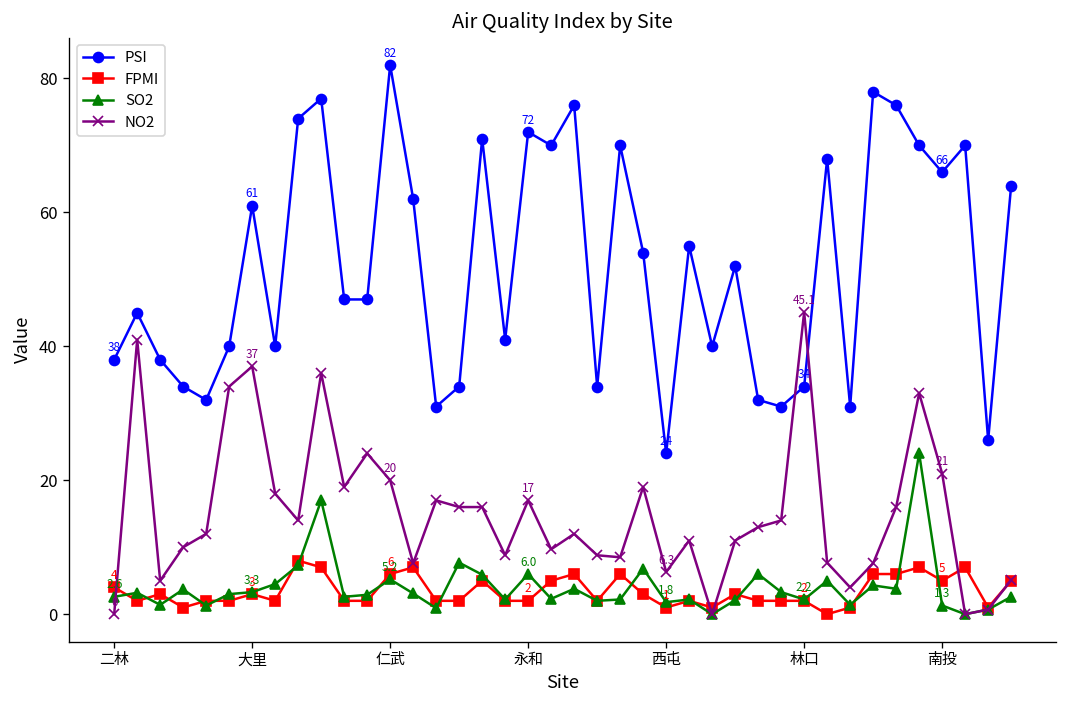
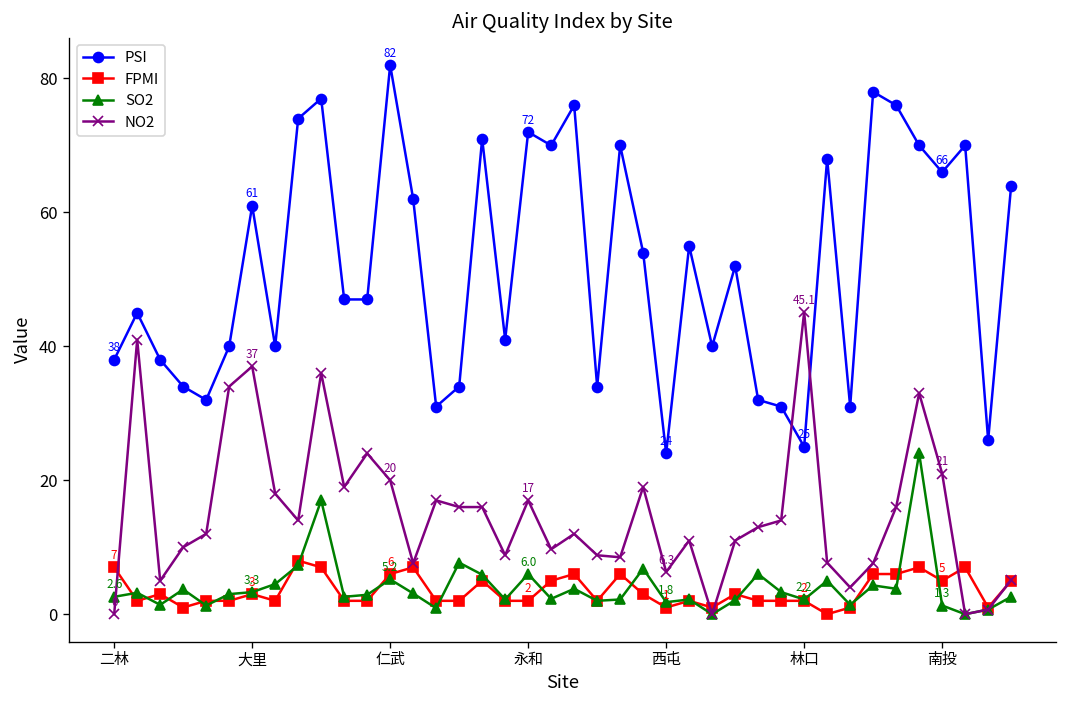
FPMI, 二林: 4 -> 7
PSI, 林口: 34 -> 25
